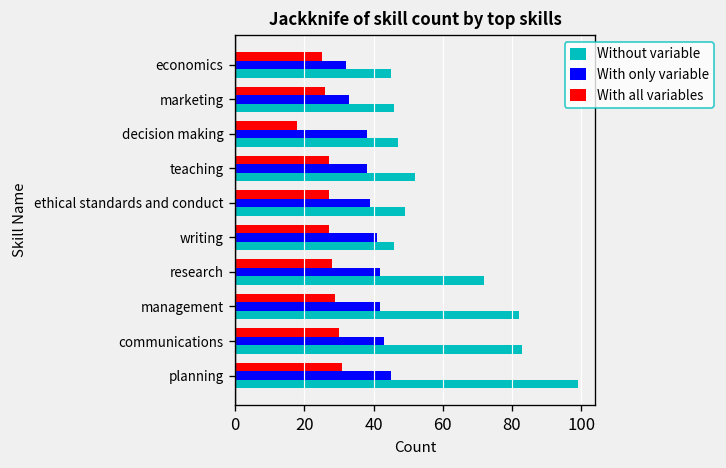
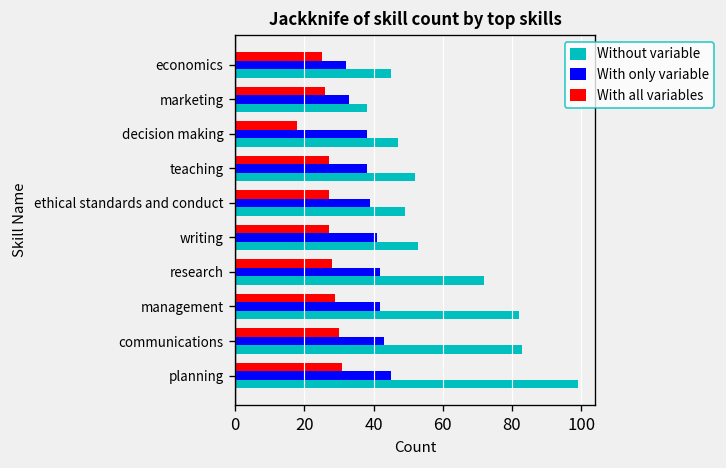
Without variable, marketing: 46 -> 38
Without variable, writing: 46 -> 53
